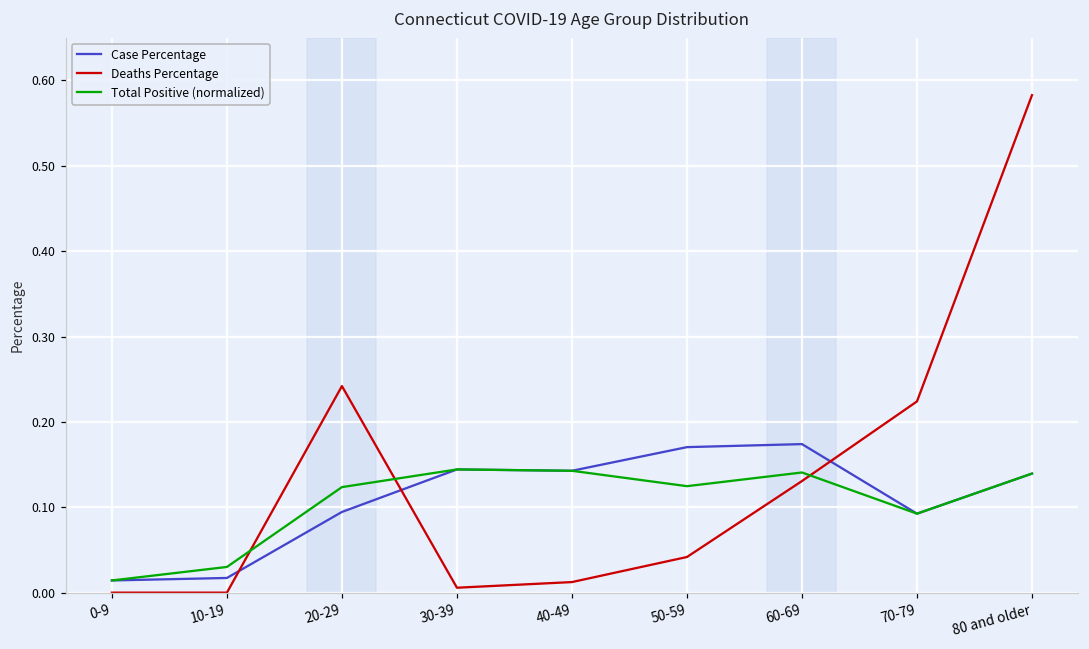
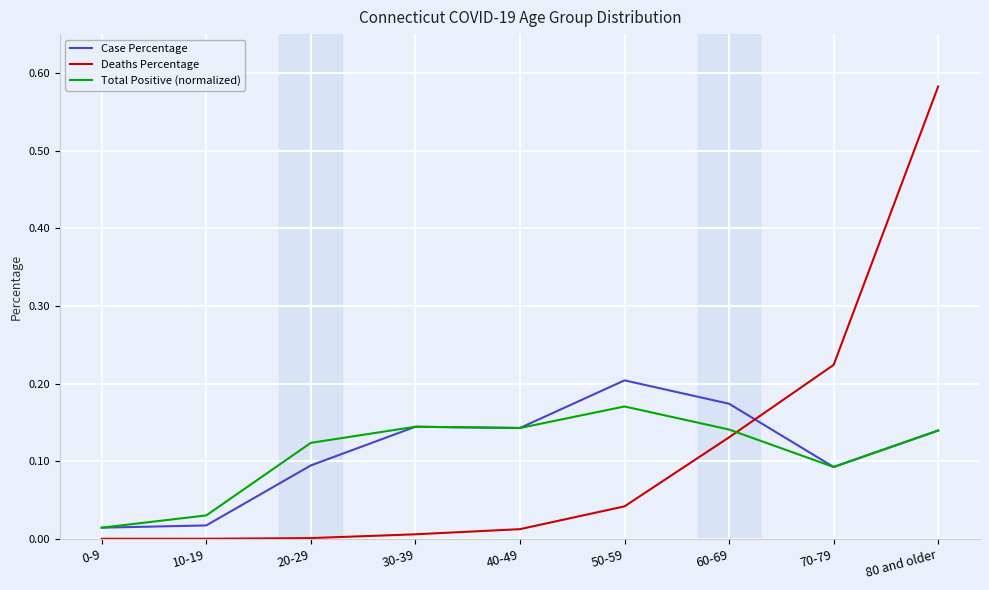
Deaths Percentage, 20-29: 0.24 -> 0.00
Case Percentage, 50-59: 0.17 -> 0.20
Total Positive (normalized), 50-59: 0.12 -> 0.17
